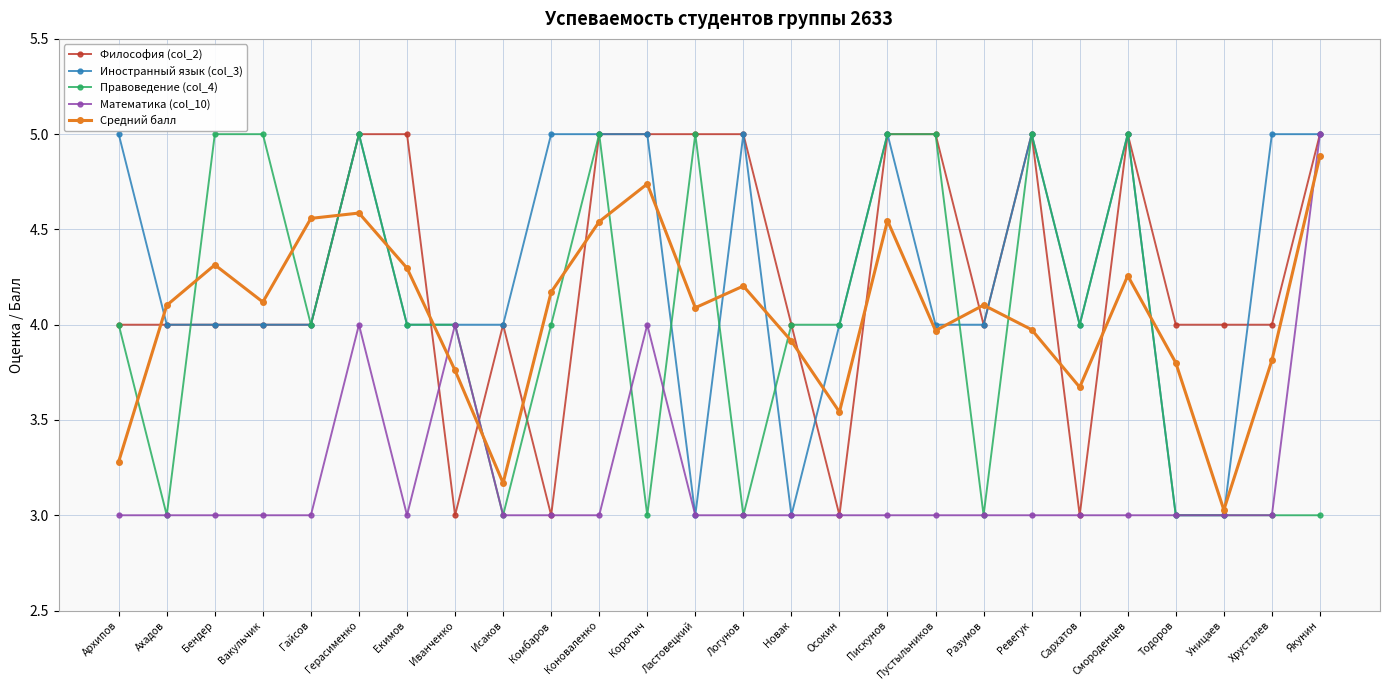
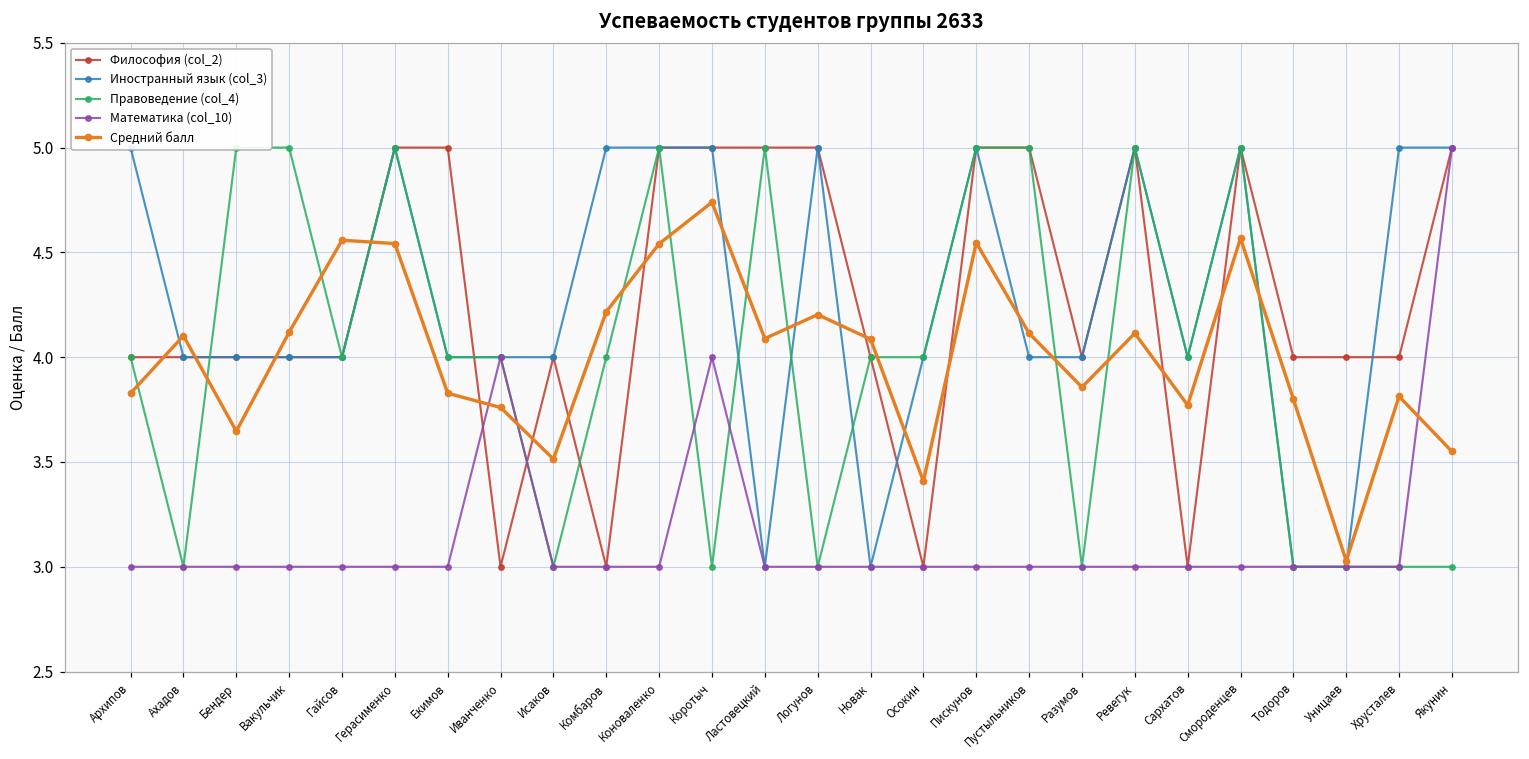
Средний балл, Архипов: 3.28 -> 3.83
Средний балл, Бендер: 4.31 -> 3.65
Математика (col_10), Герасименко: 4 -> 3
Средний балл, Герасименко: 4.59 -> 4.54
Средний балл, Екимов: 4.30 -> 3.83
Средний балл, Исаков: 3.17 -> 3.51
Средний балл, Комбаров: 4.17 -> 4.22
Средний балл, Новак: 3.91 -> 4.09
Средний балл, Осокин: 3.54 -> 3.41
Средний балл, Пустыльников: 3.97 -> 4.11
Средний балл, Разумов: 4.10 -> 3.86
Средний балл, Ревегук: 3.97 -> 4.11
Средний балл, Сархатов: 3.67 -> 3.77
Средний балл, Смороденцев: 4.26 -> 4.57
Средний балл, Якунин: 4.89 -> 3.55
